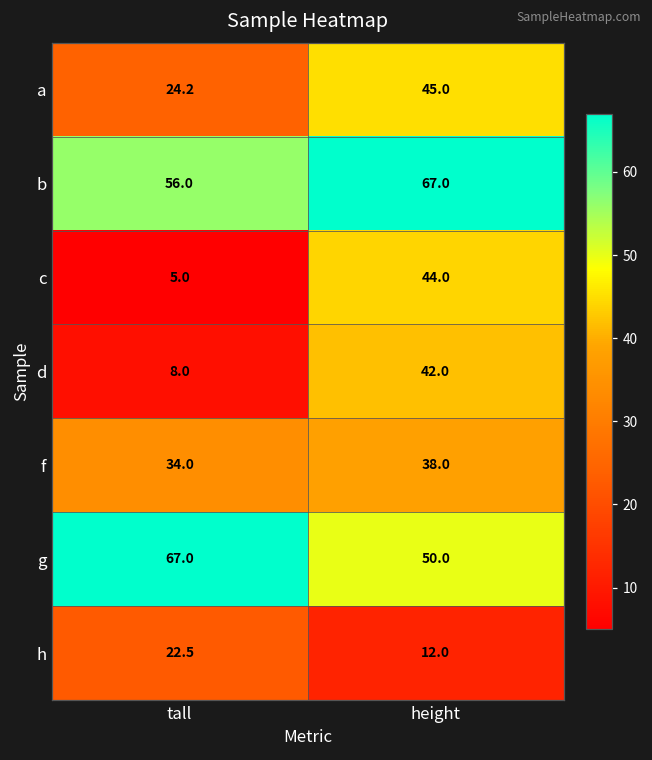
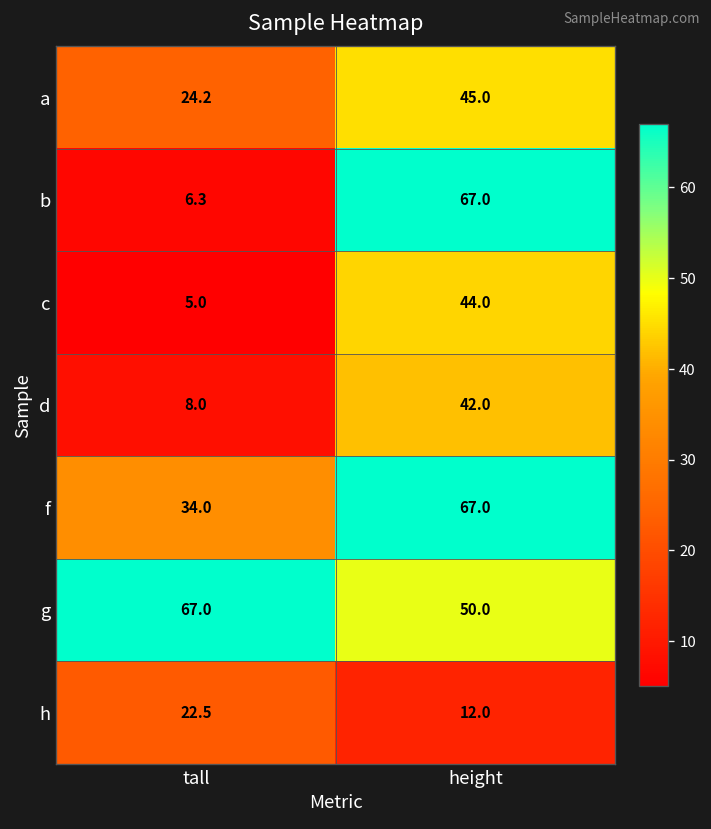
b, tall: 56.0 -> 6.3
f, height: 38.0 -> 67.0
